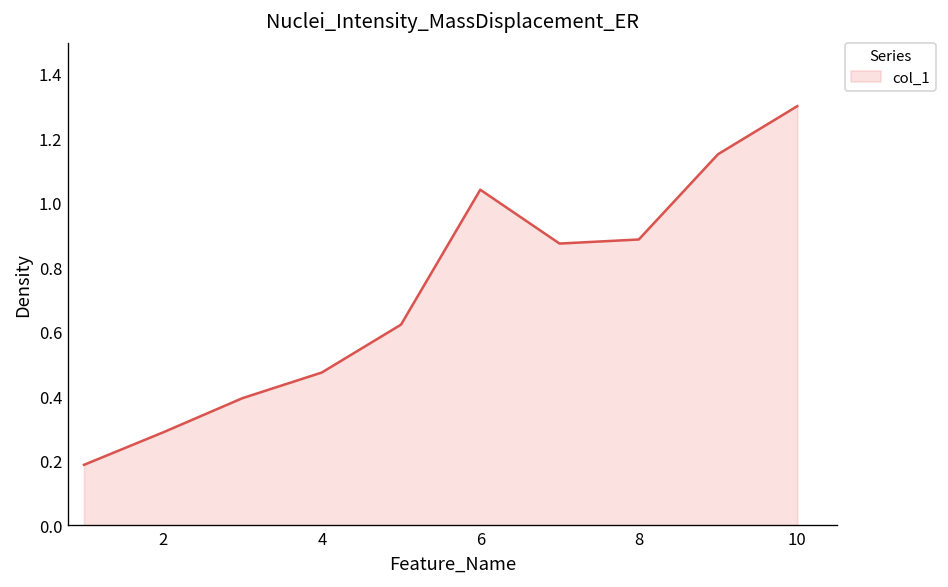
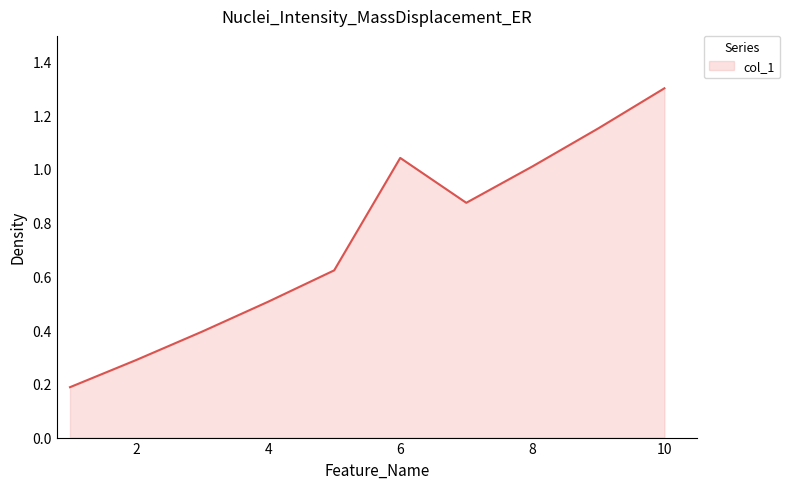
4: 0.47 -> 0.51
8: 0.89 -> 1.01
